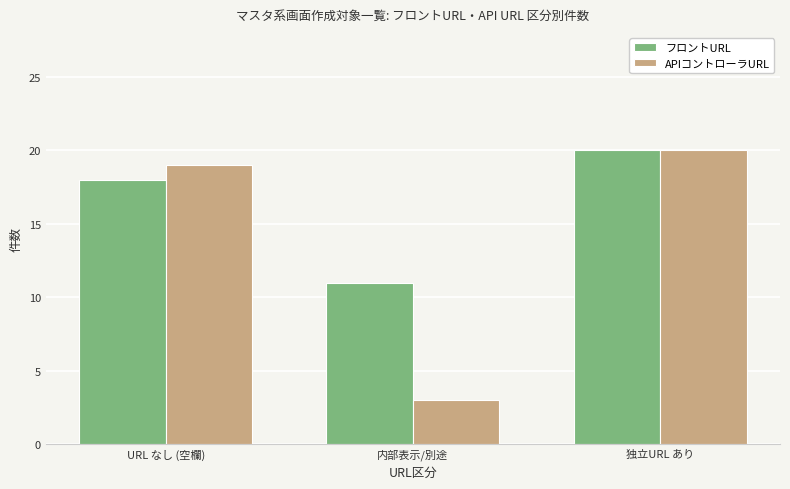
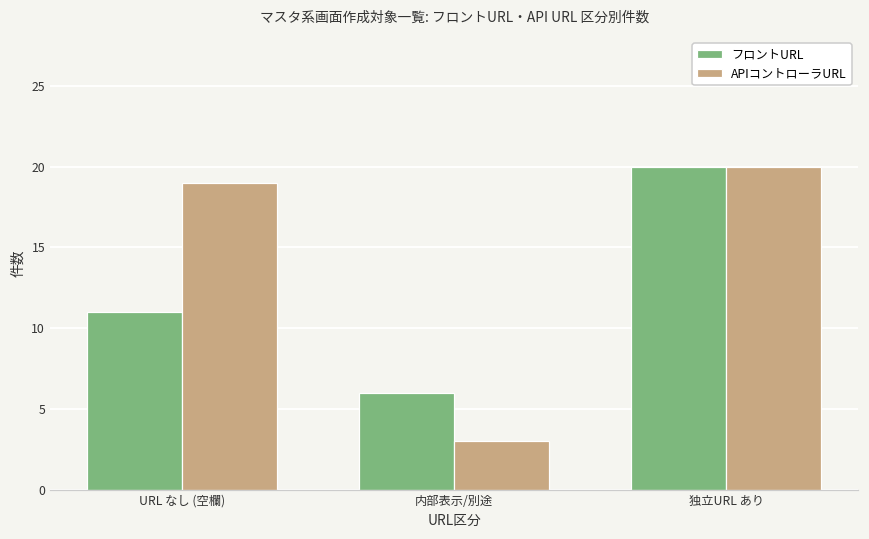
フロントURL, URL なし (空欄): 18 -> 11
フロントURL, 内部表示/別途: 11 -> 6
